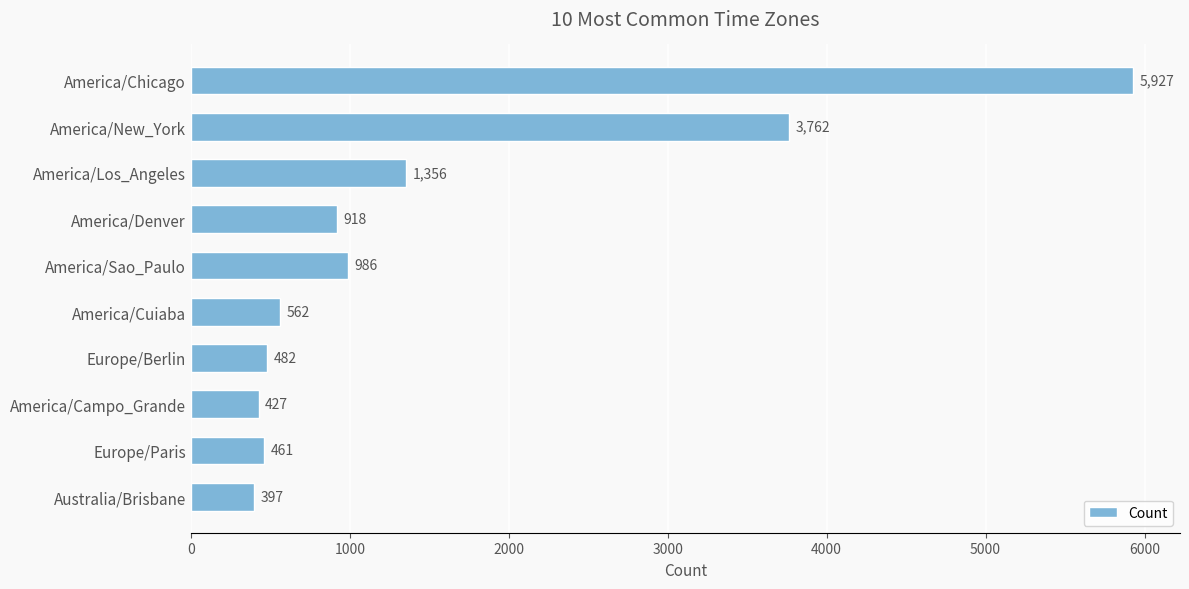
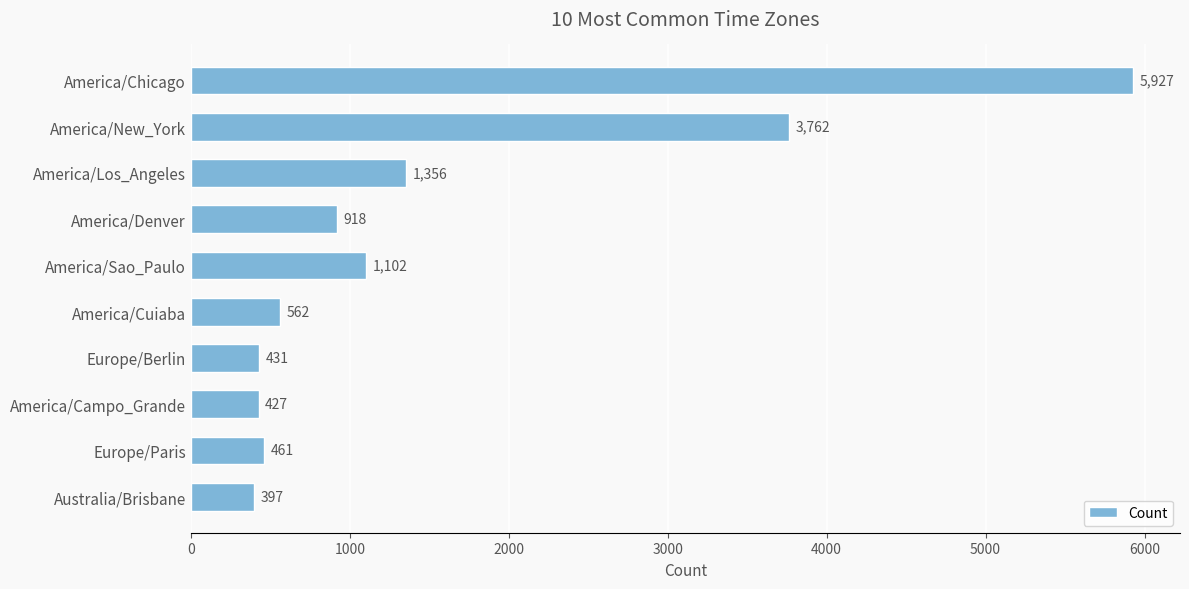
America/Sao_Paulo: 986 -> 1,102
Europe/Berlin: 482 -> 431
